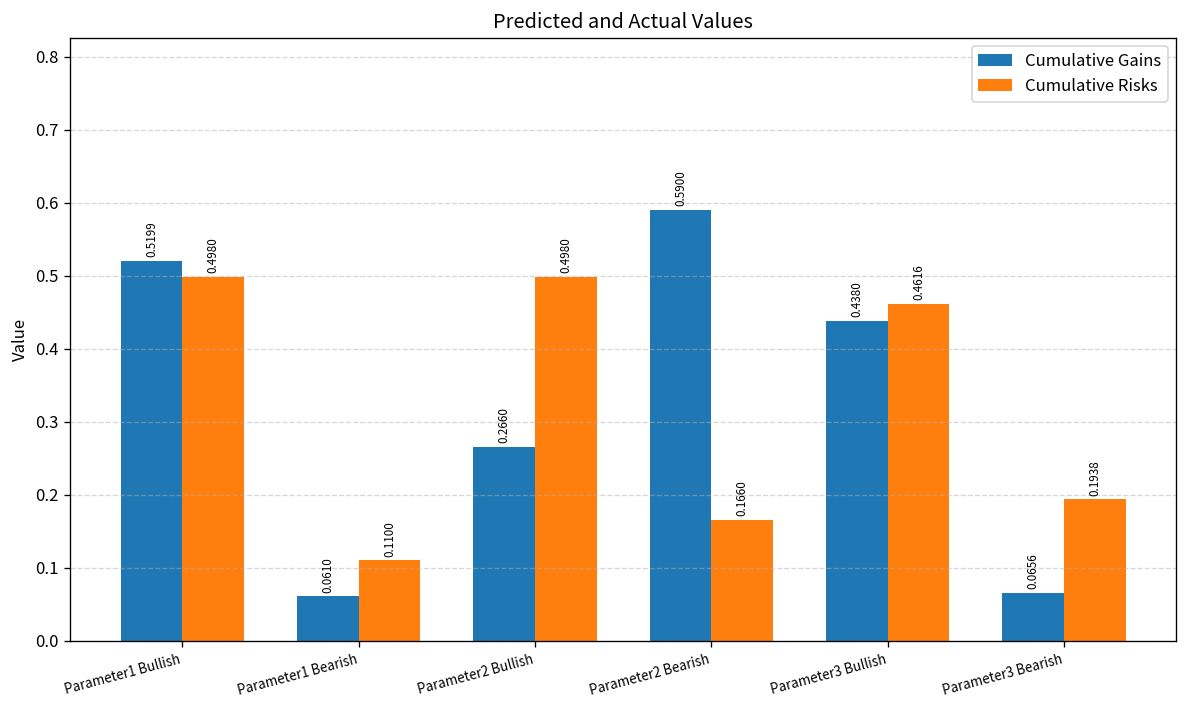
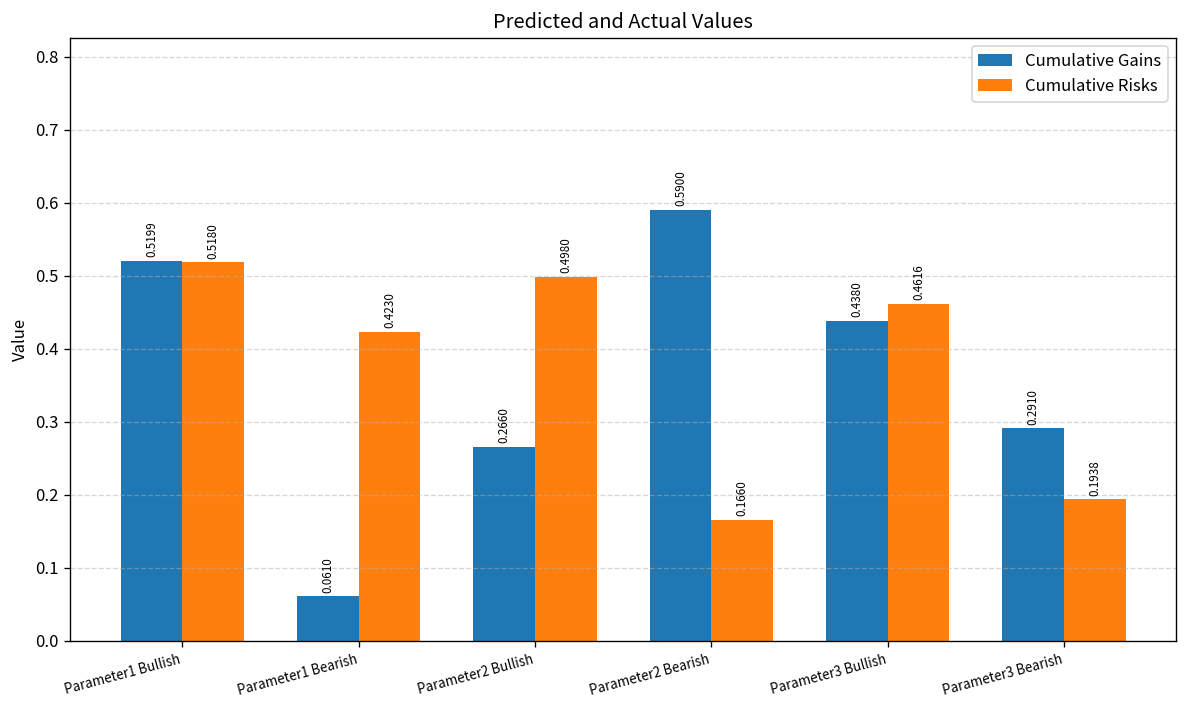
Cumulative Risks, Parameter1 Bullish: 0.4980 -> 0.5180
Cumulative Risks, Parameter1 Bearish: 0.1100 -> 0.4230
Cumulative Gains, Parameter3 Bearish: 0.0656 -> 0.2910
